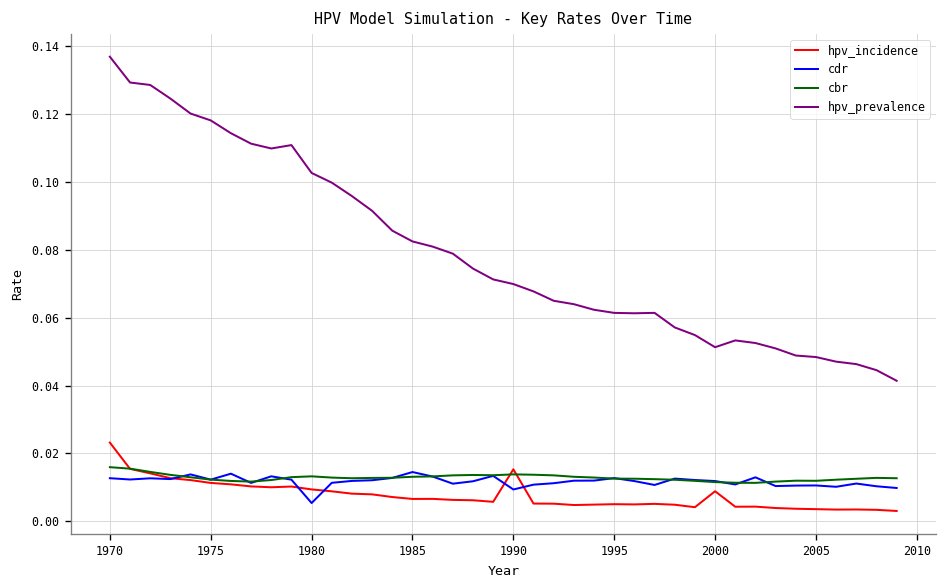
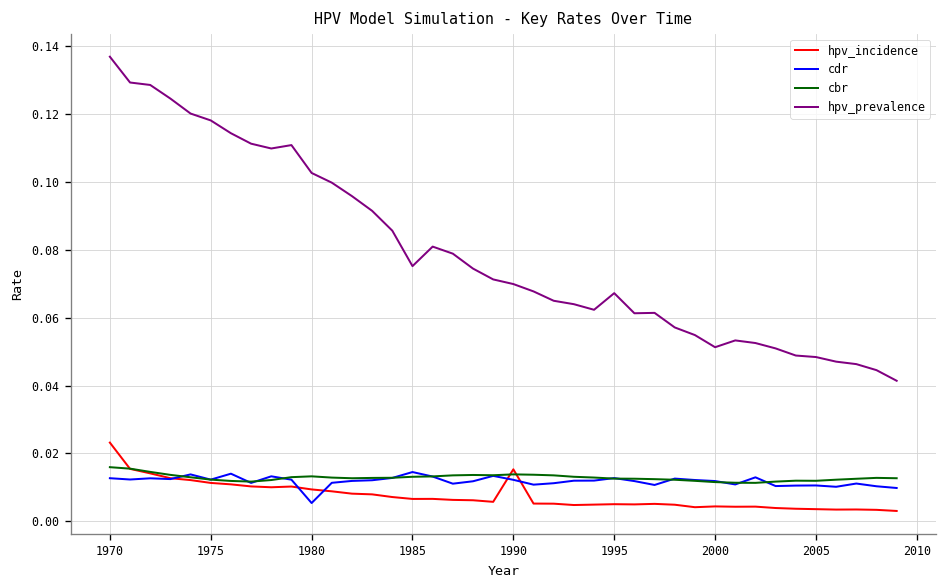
hpv_prevalence, 1985: 0.082 -> 0.075
cdr, 1990: 0.009 -> 0.012
hpv_prevalence, 1995: 0.061 -> 0.067
hpv_incidence, 2000: 0.009 -> 0.004
